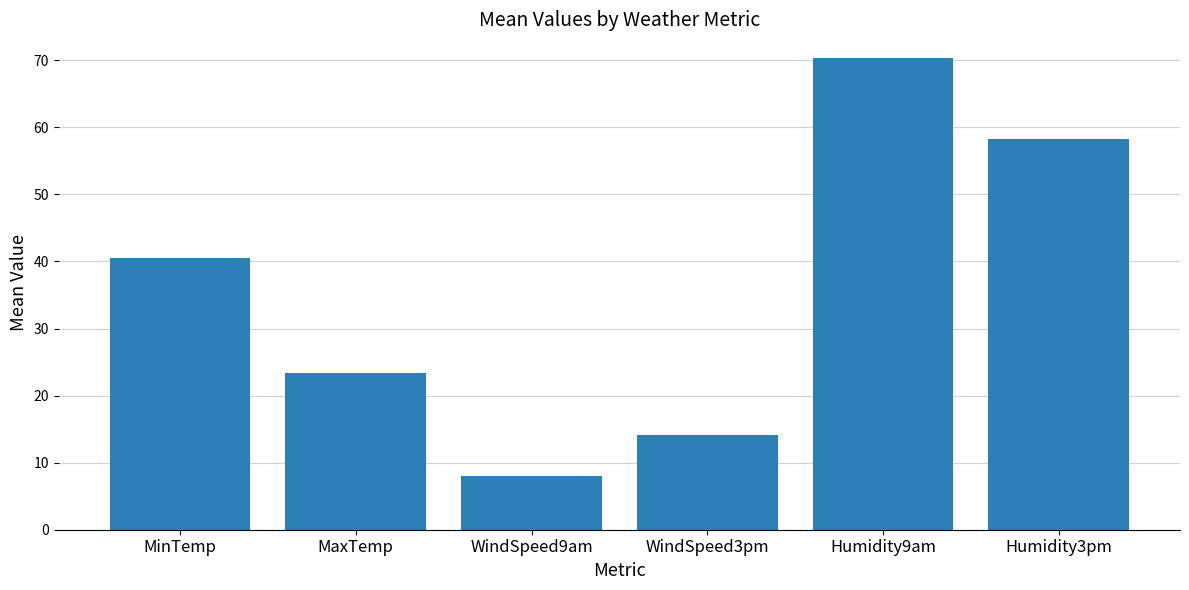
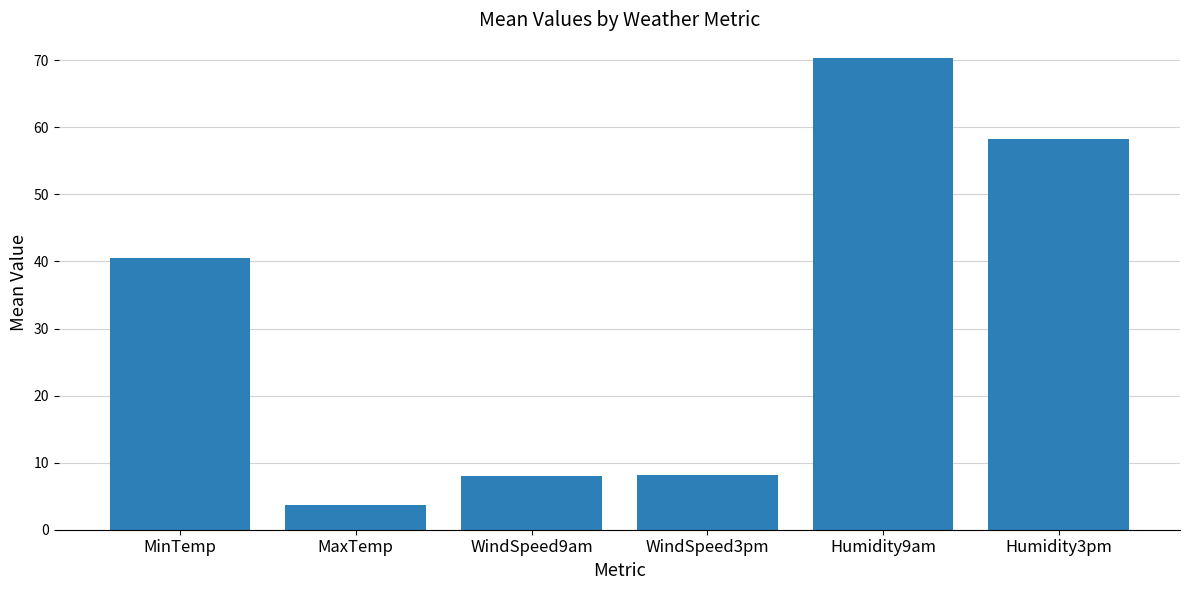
MaxTemp: 23 -> 4
WindSpeed3pm: 14 -> 8
